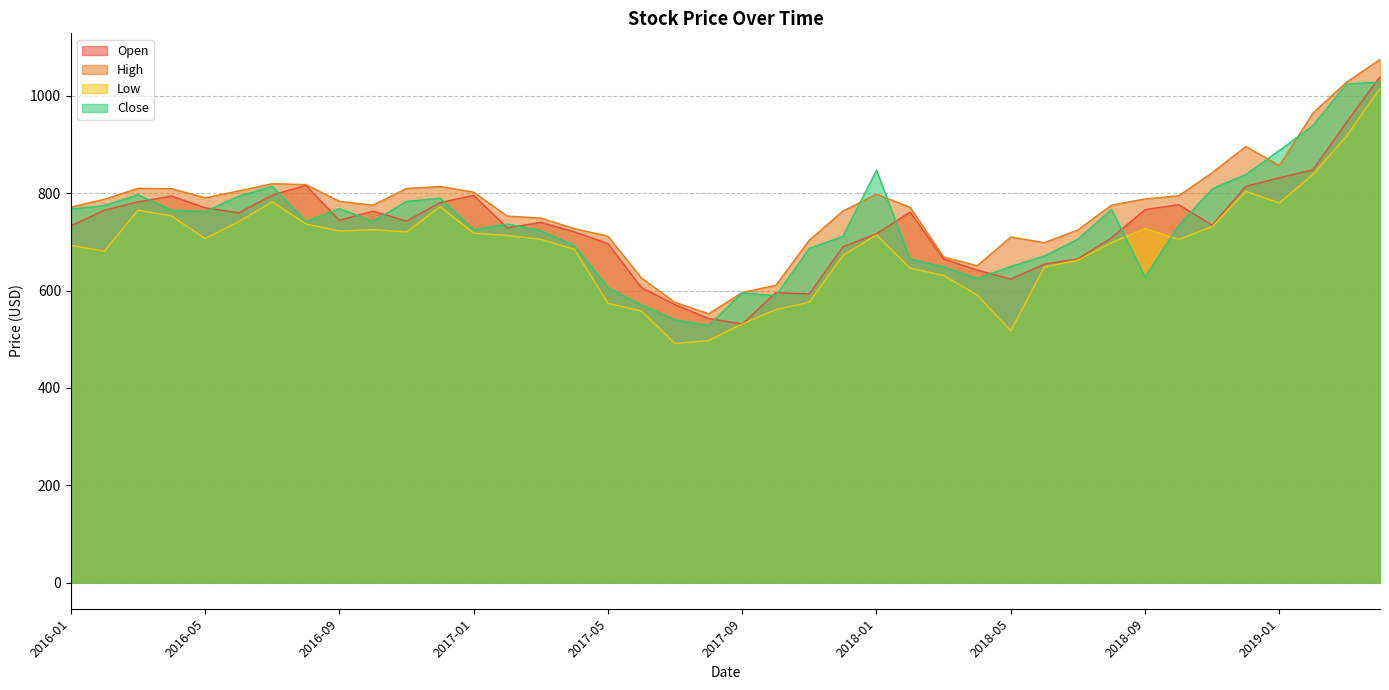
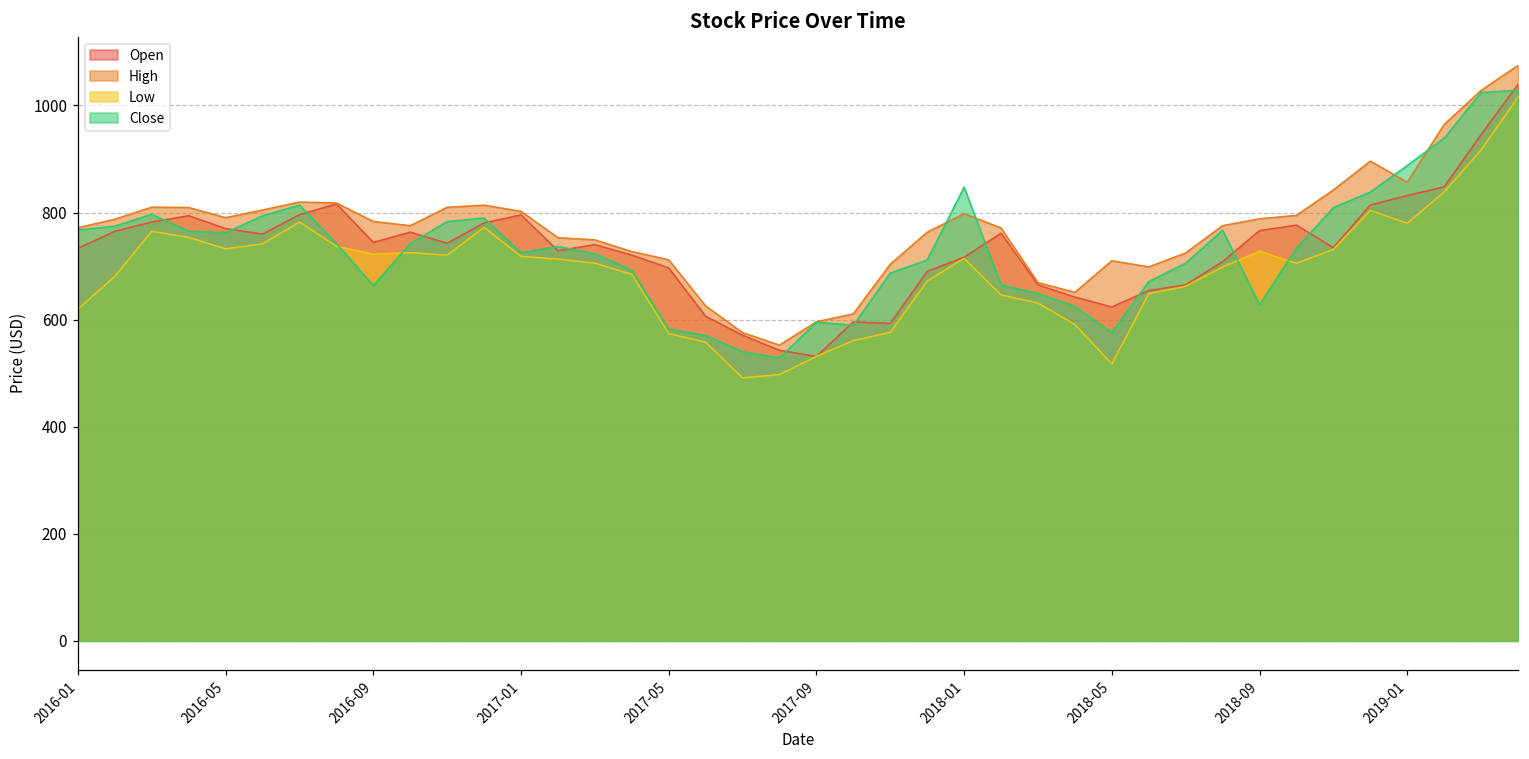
Low, 2016-01: 690 -> 620
Low, 2016-05: 710 -> 730
Close, 2016-09: 770 -> 660
Close, 2017-05: 610 -> 580
Close, 2018-05: 650 -> 580
